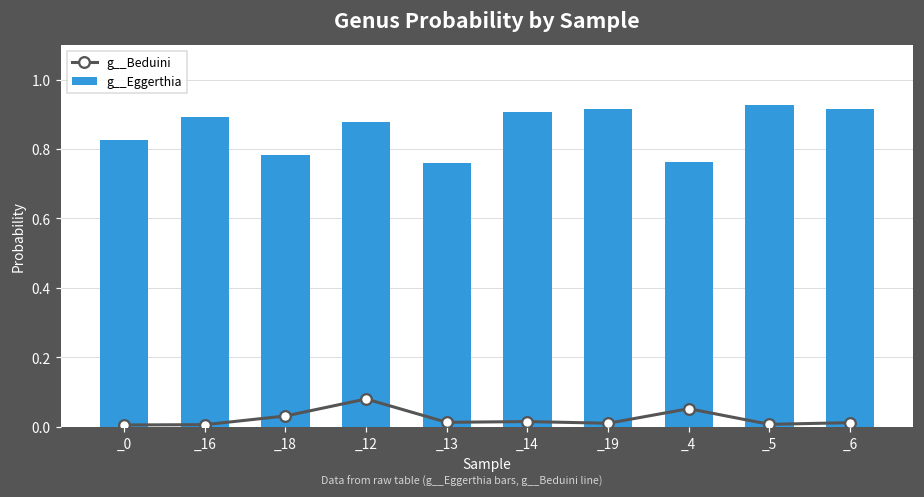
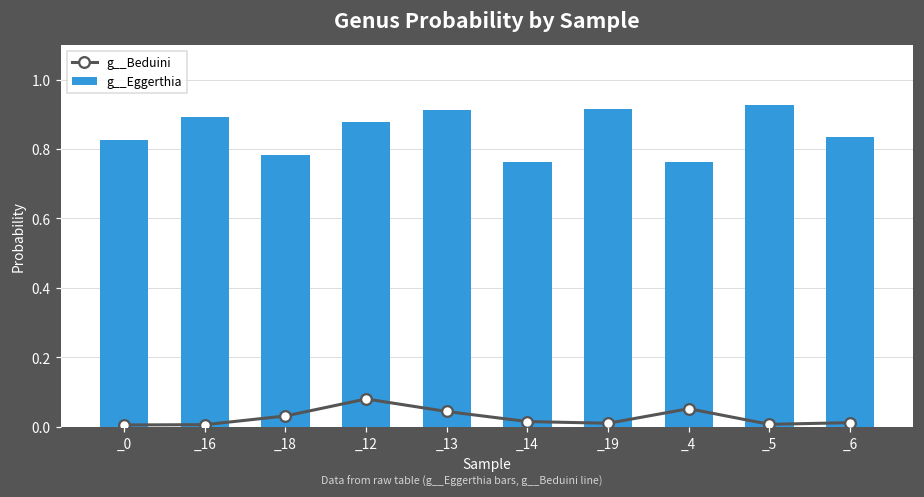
g__Beduini, _13: 0.01 -> 0.04
g__Eggerthia, _13: 0.76 -> 0.91
g__Eggerthia, _14: 0.91 -> 0.76
g__Eggerthia, _6: 0.92 -> 0.84
